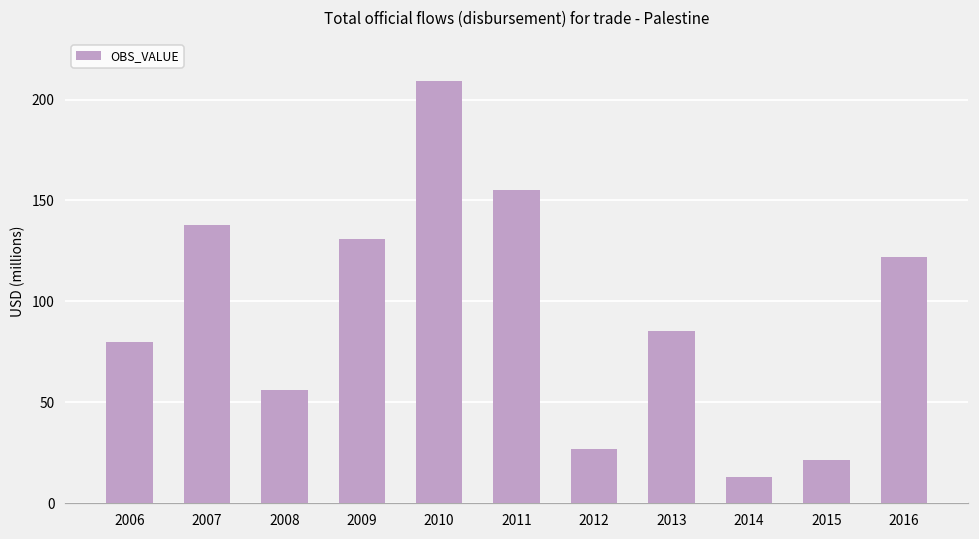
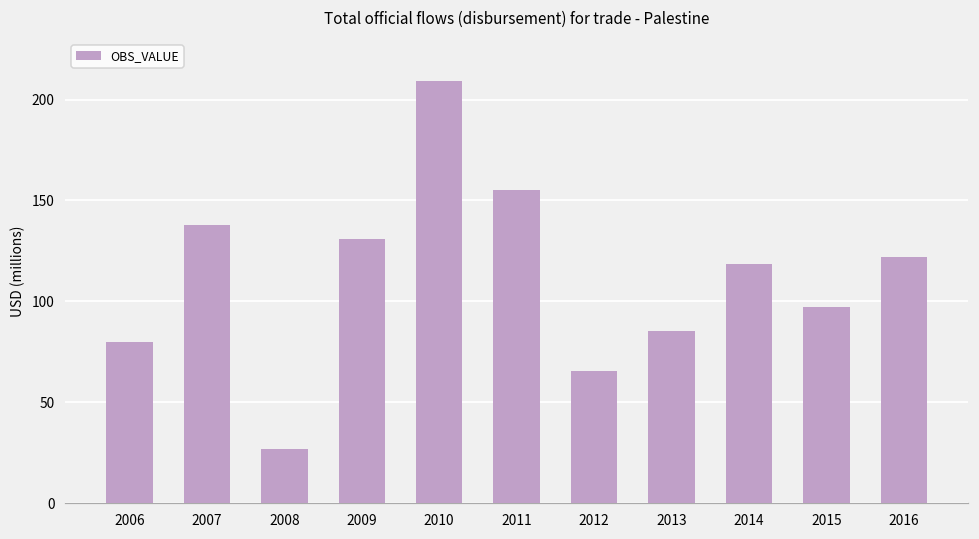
2008: 56 -> 27
2012: 27 -> 66
2014: 13 -> 119
2015: 21 -> 97
